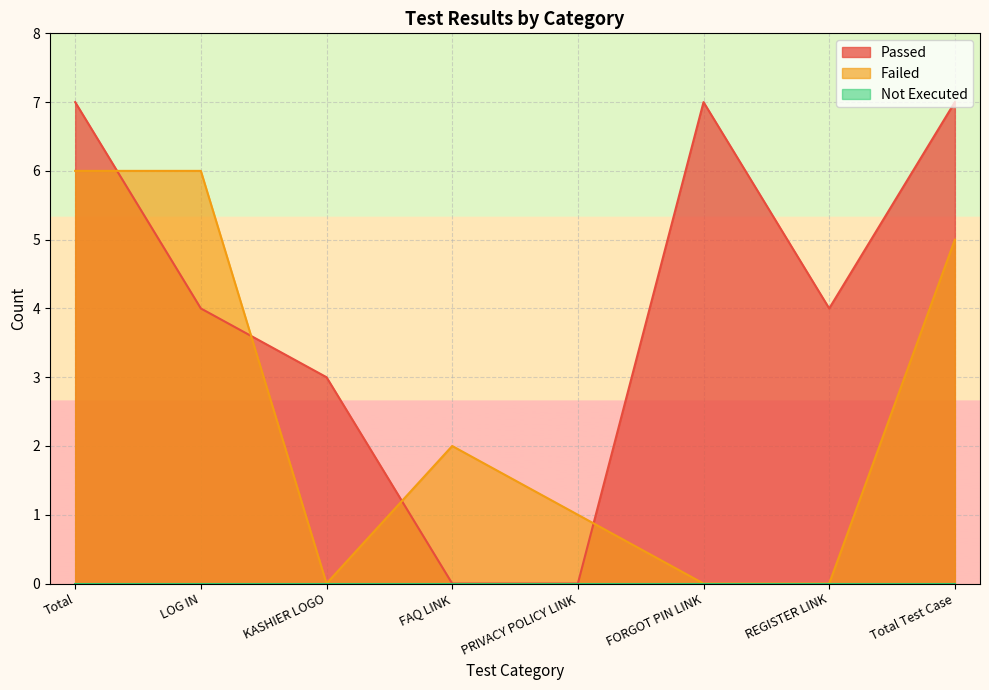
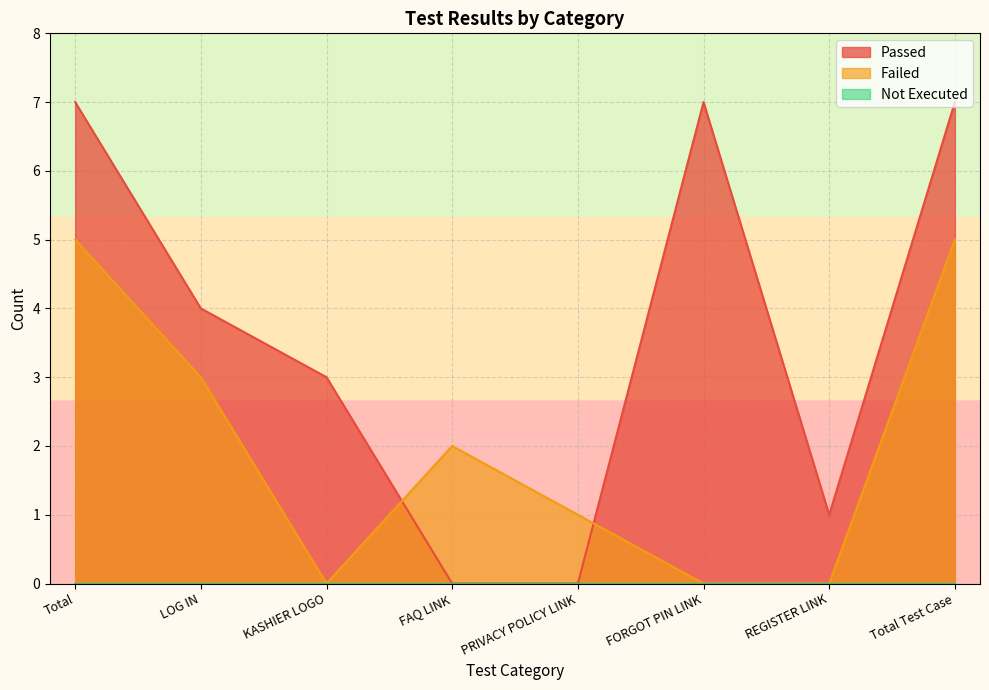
Failed, Total: 6 -> 5
Failed, LOG IN: 6 -> 3
Passed, REGISTER LINK: 4 -> 1
